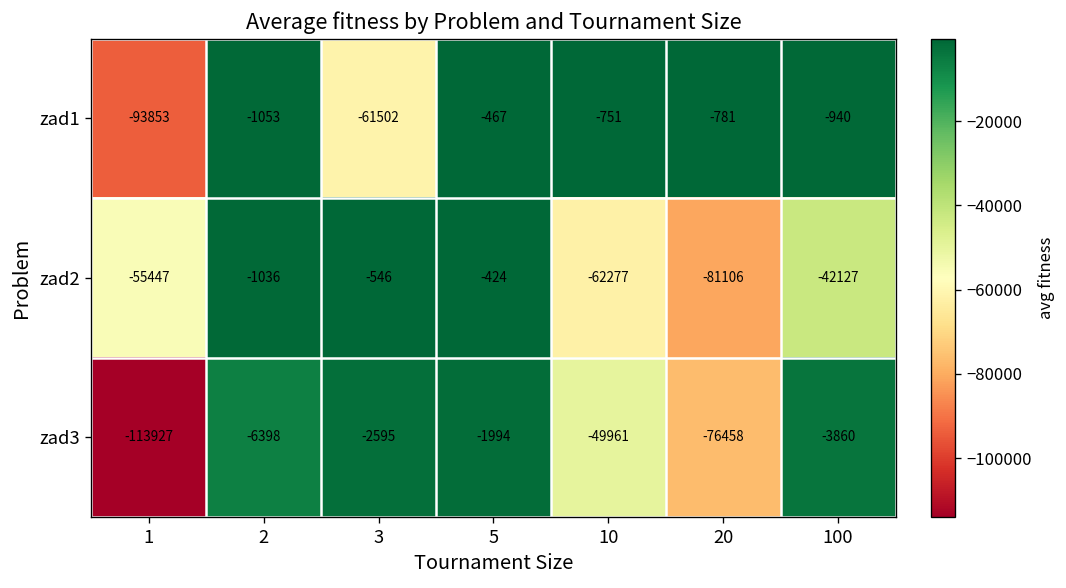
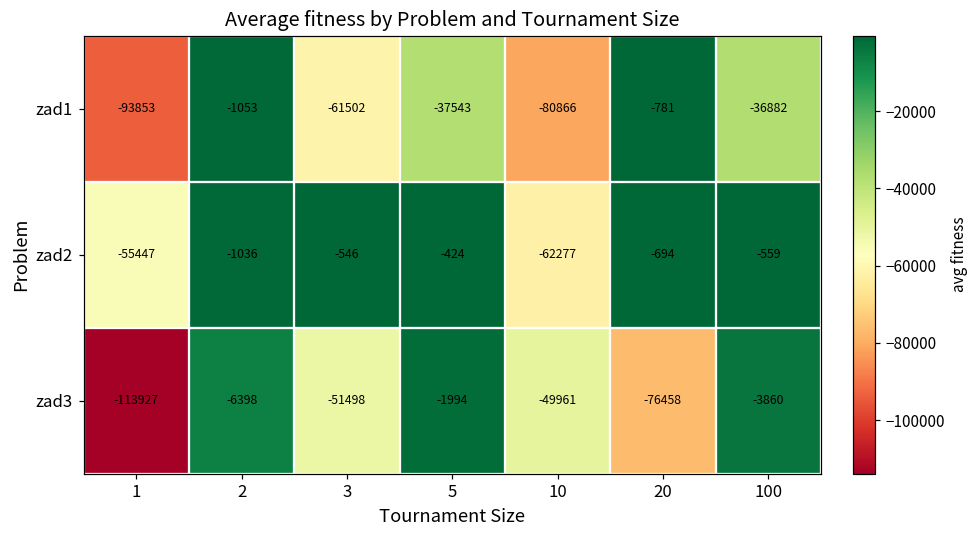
zad1, 5: -467 -> -37543
zad1, 10: -751 -> -80866
zad1, 100: -940 -> -36882
zad2, 20: -81106 -> -694
zad2, 100: -42127 -> -559
zad3, 3: -2595 -> -51498
